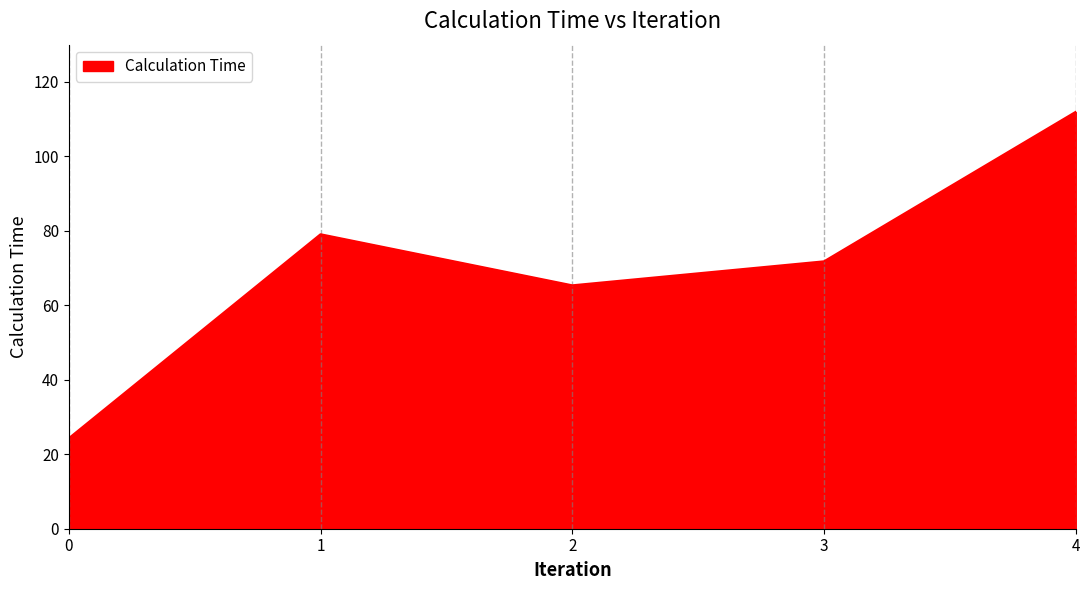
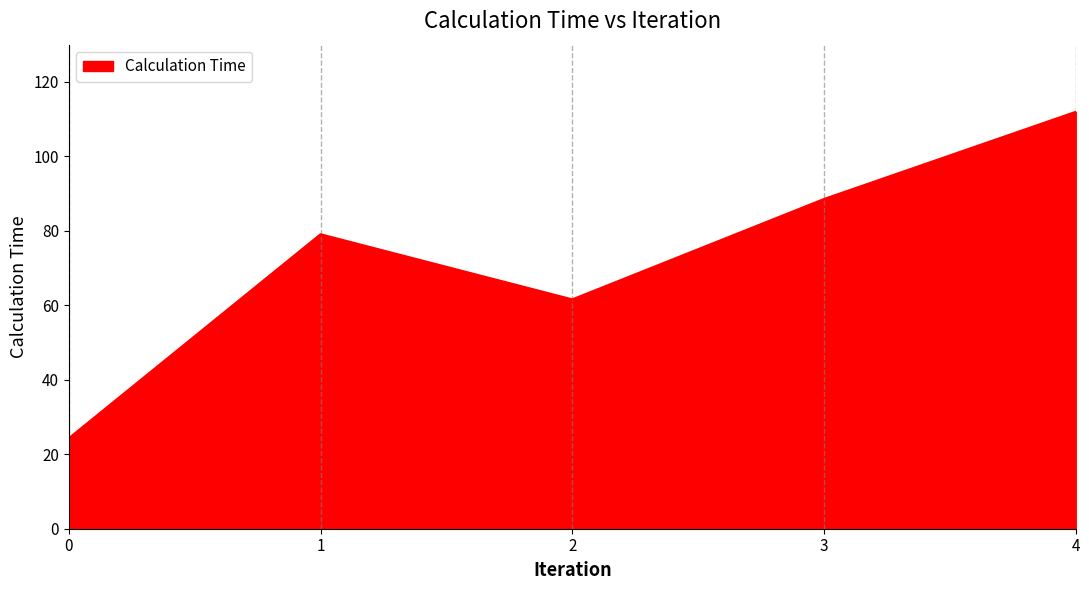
2: 65 -> 62
3: 72 -> 89
